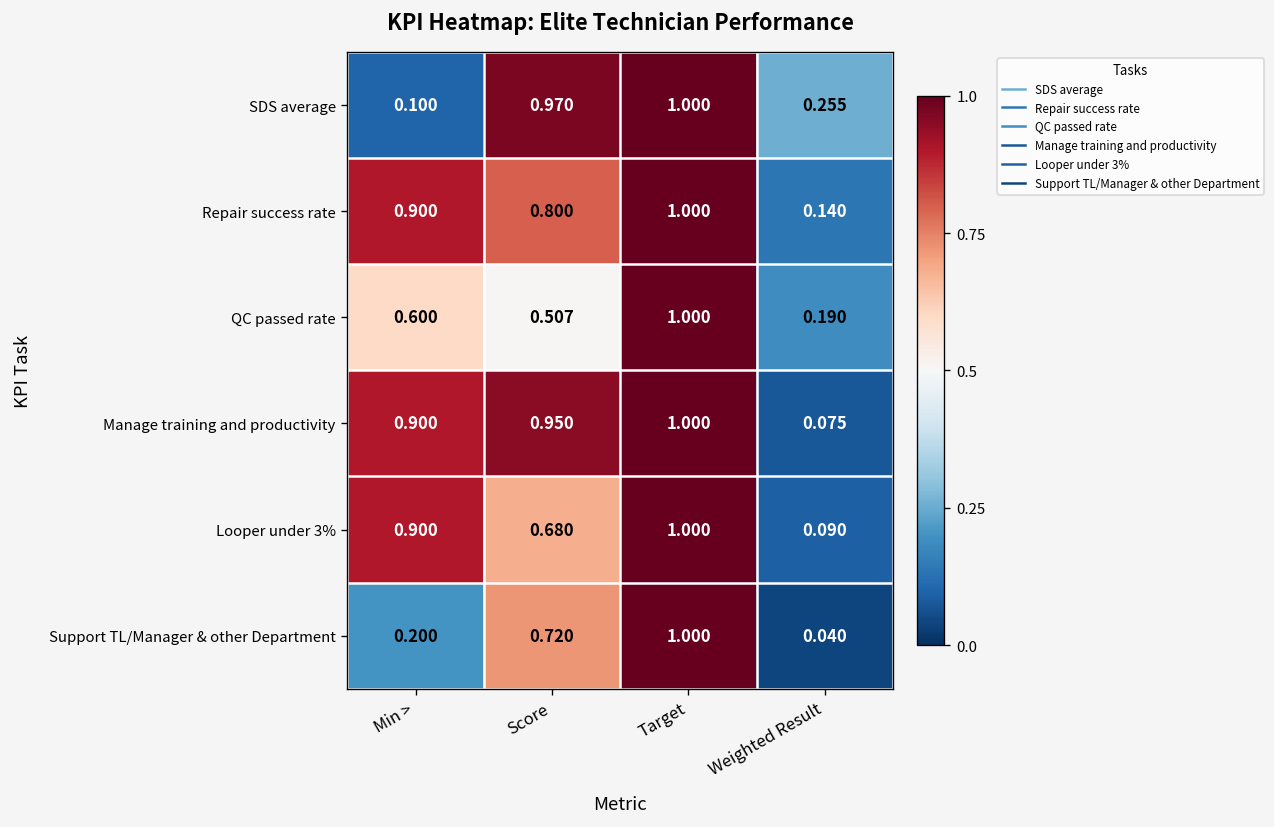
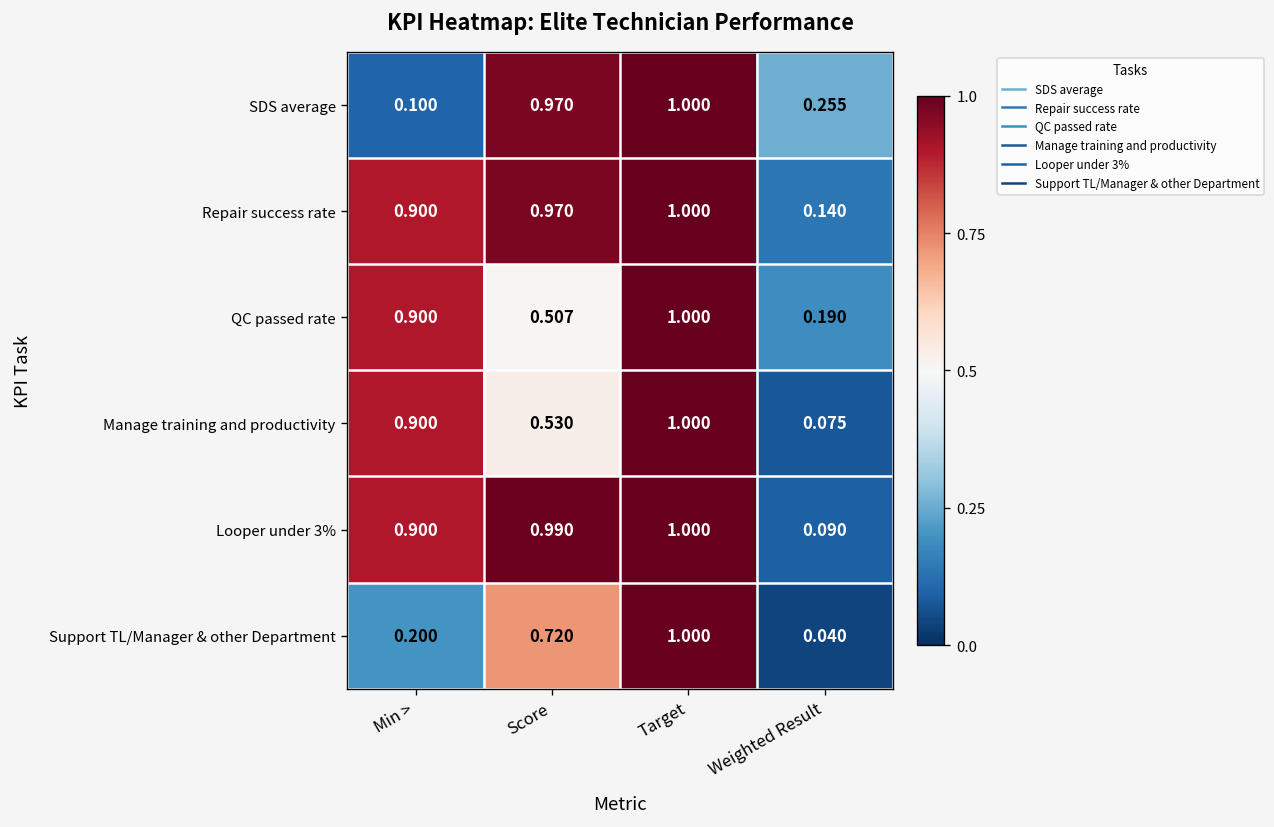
Repair success rate, Score: 0.800 -> 0.970
QC passed rate, Min >: 0.600 -> 0.900
Manage training and productivity, Score: 0.950 -> 0.530
Looper under 3%, Score: 0.680 -> 0.990
